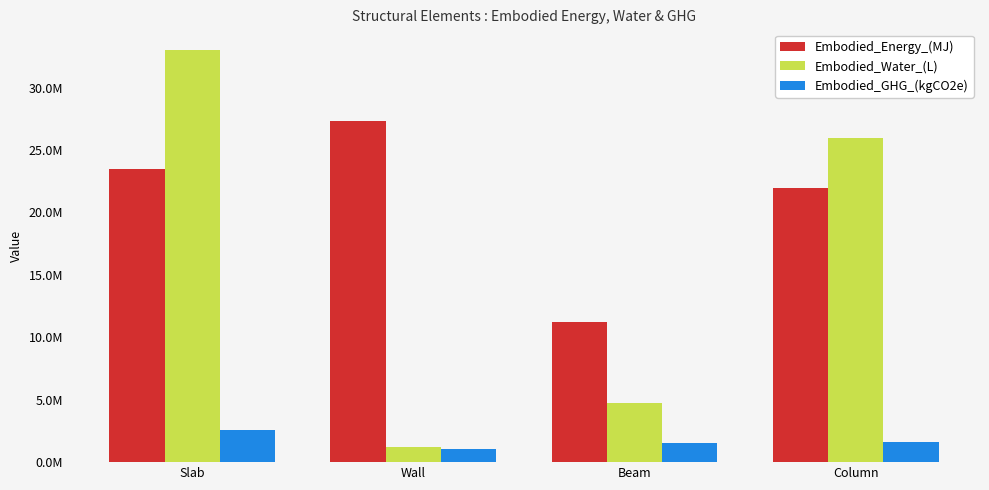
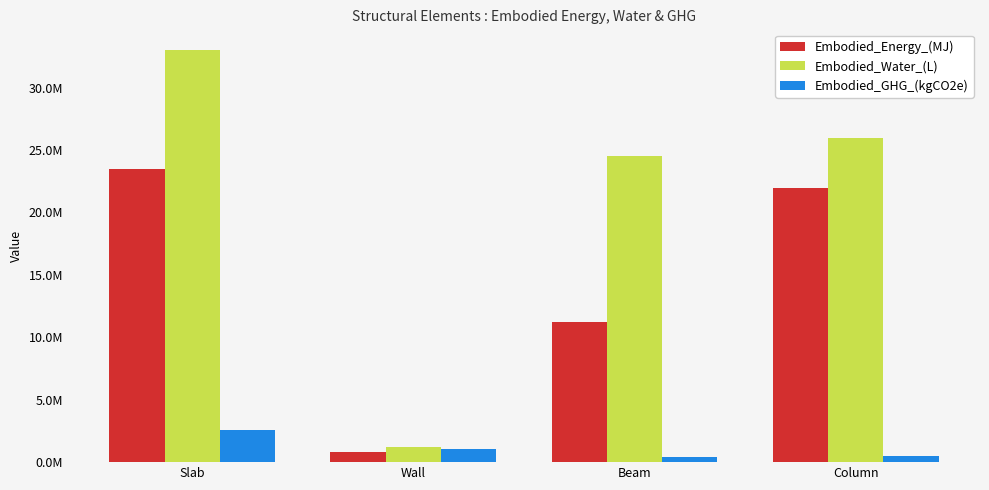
Embodied_Energy_(MJ), Wall: 27300000 -> 800000
Embodied_Water_(L), Beam: 4800000 -> 24500000
Embodied_GHG_(kgCO2e), Beam: 1500000 -> 400000
Embodied_GHG_(kgCO2e), Column: 1600000 -> 500000
